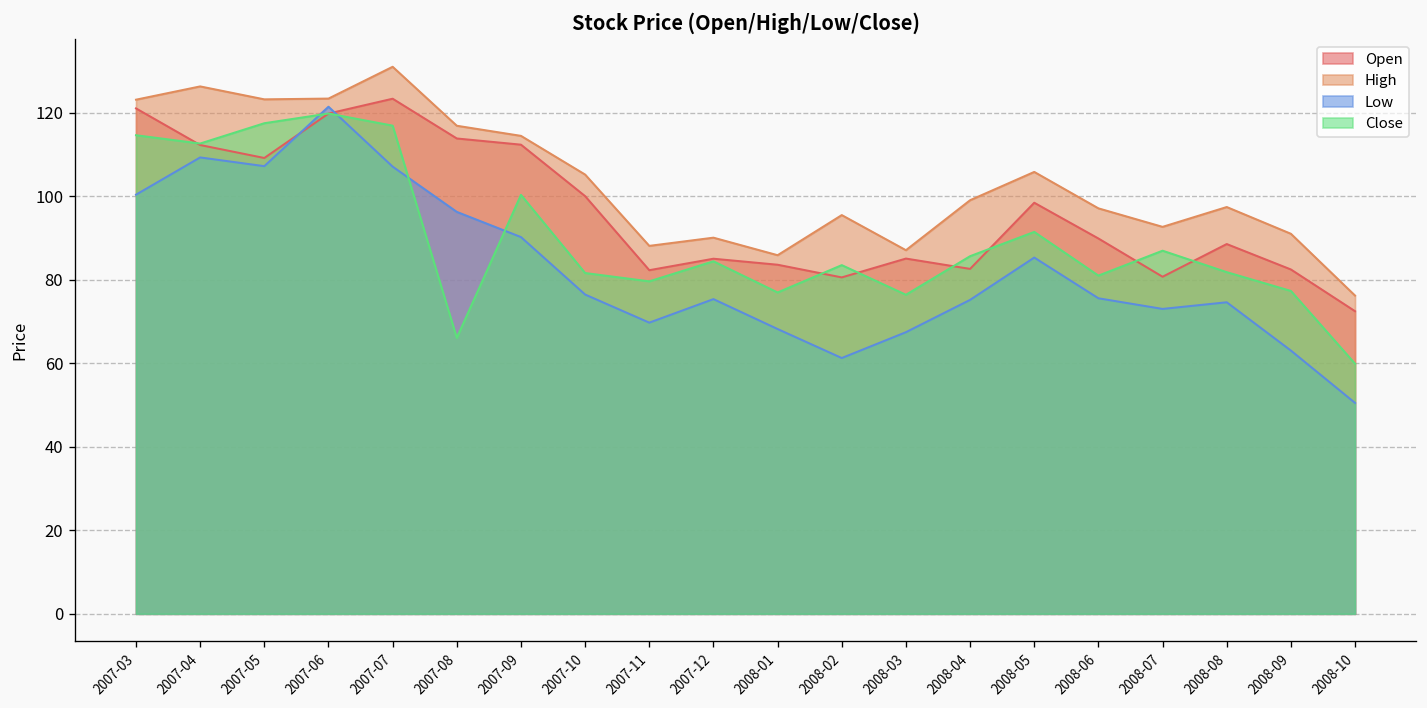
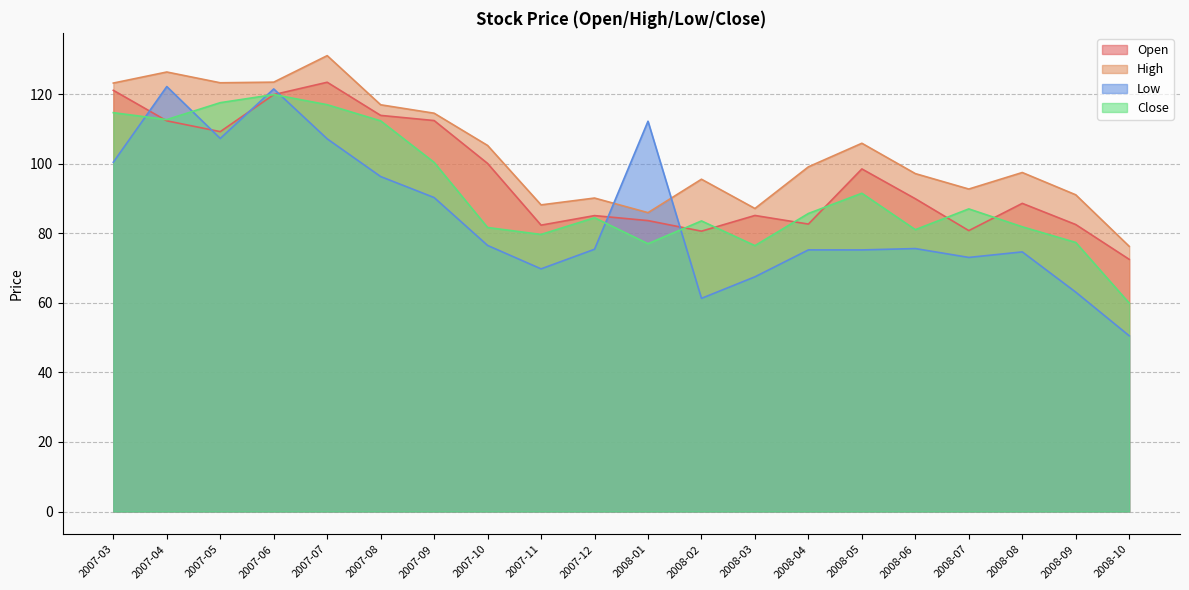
Low, 2007-04: 109 -> 122
Close, 2007-08: 66 -> 112
Low, 2008-01: 68 -> 112
Low, 2008-05: 85 -> 75
